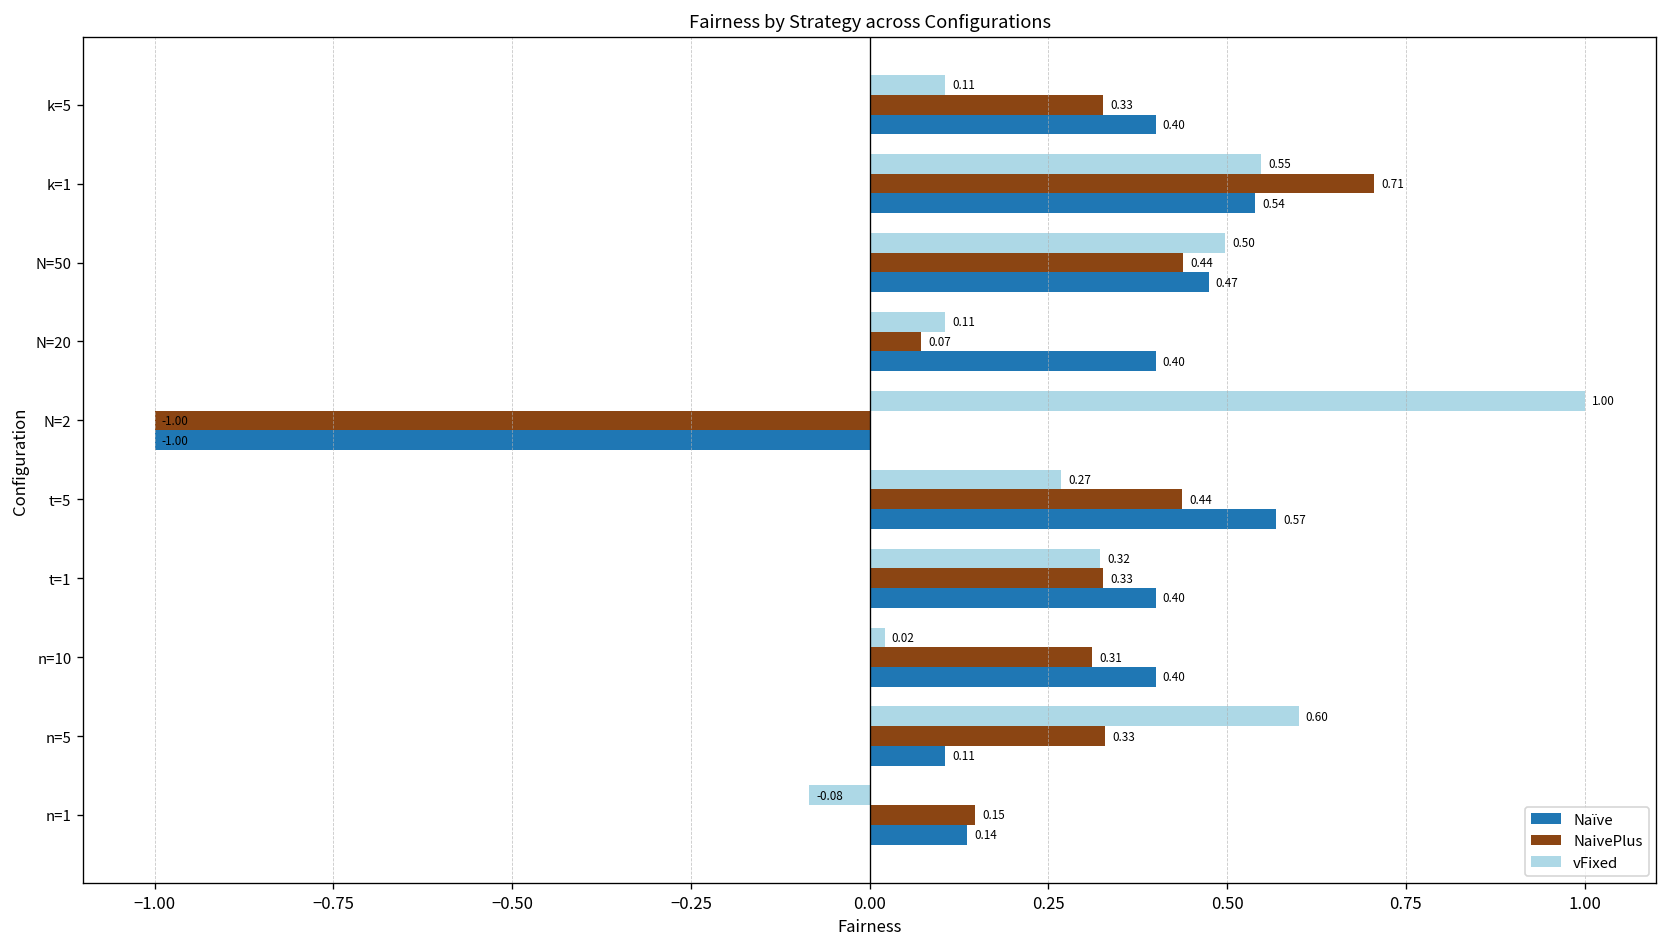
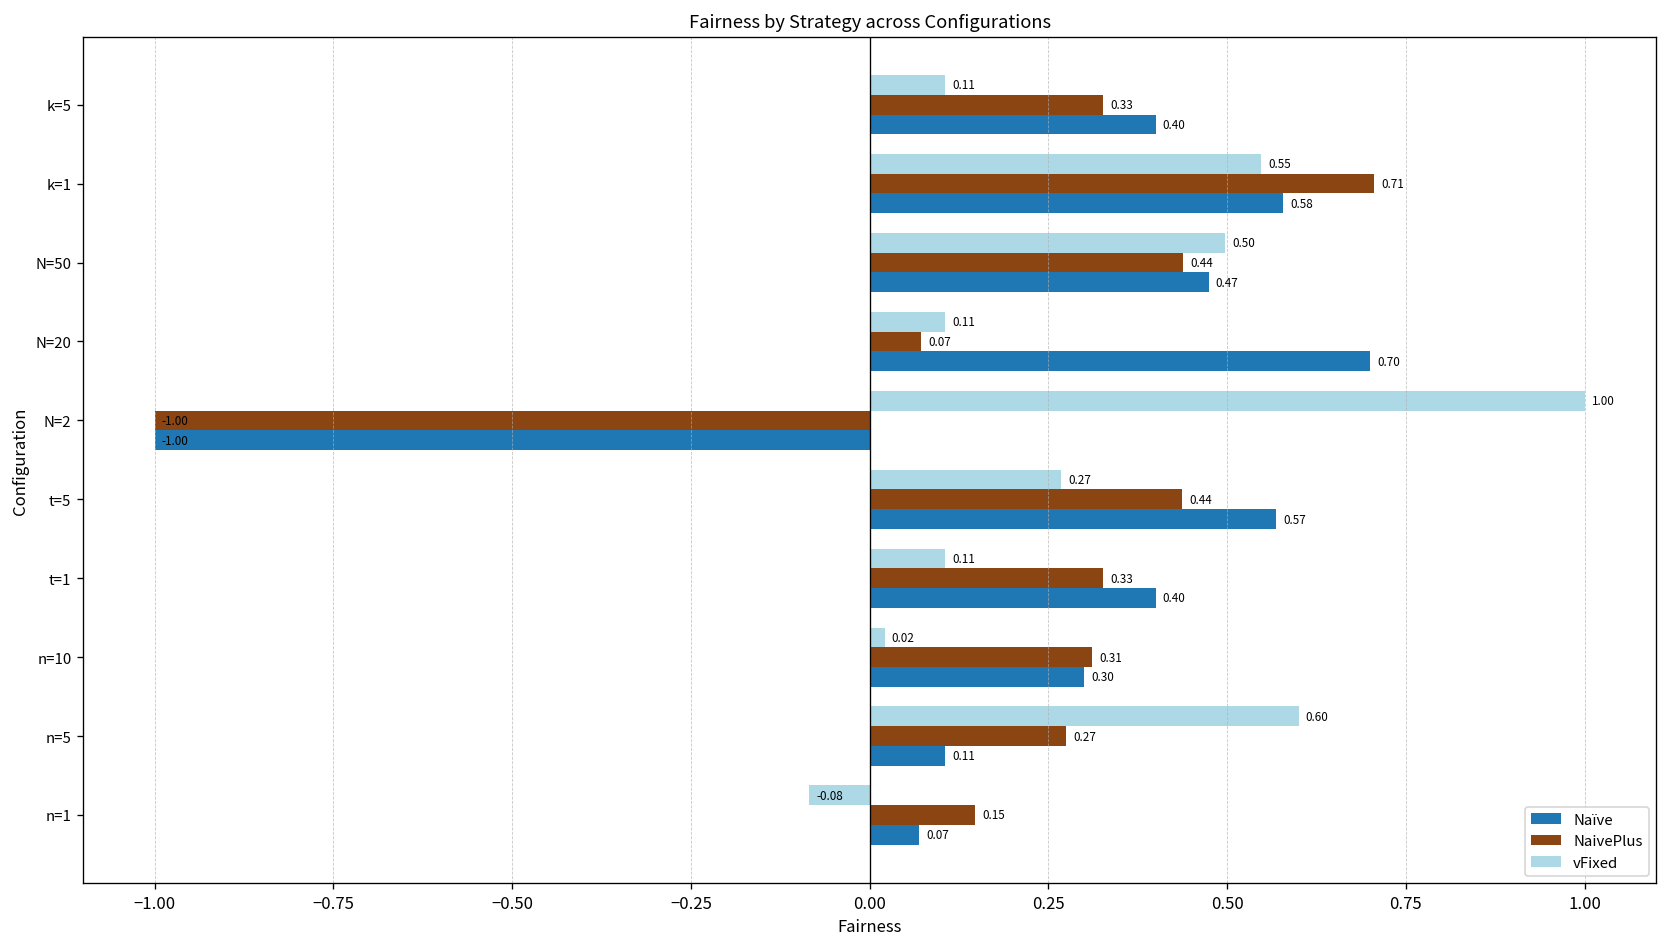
Naïve, k=1: 0.54 -> 0.58
Naïve, N=20: 0.40 -> 0.70
vFixed, t=1: 0.32 -> 0.11
Naïve, n=10: 0.40 -> 0.30
NaivePlus, n=5: 0.33 -> 0.27
Naïve, n=1: 0.14 -> 0.07
